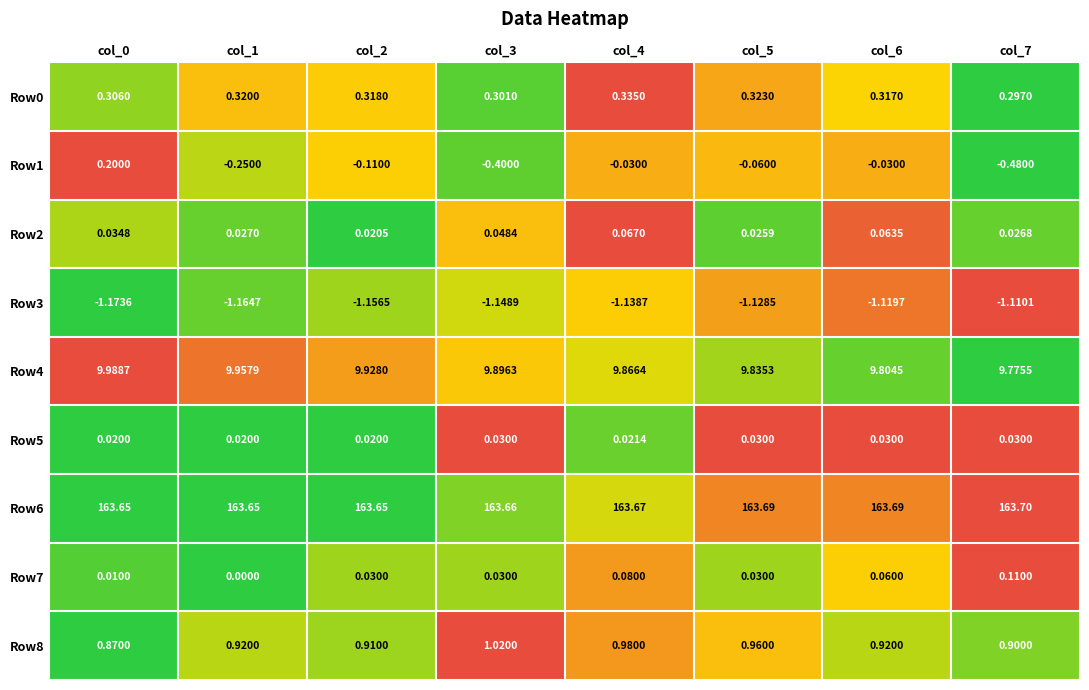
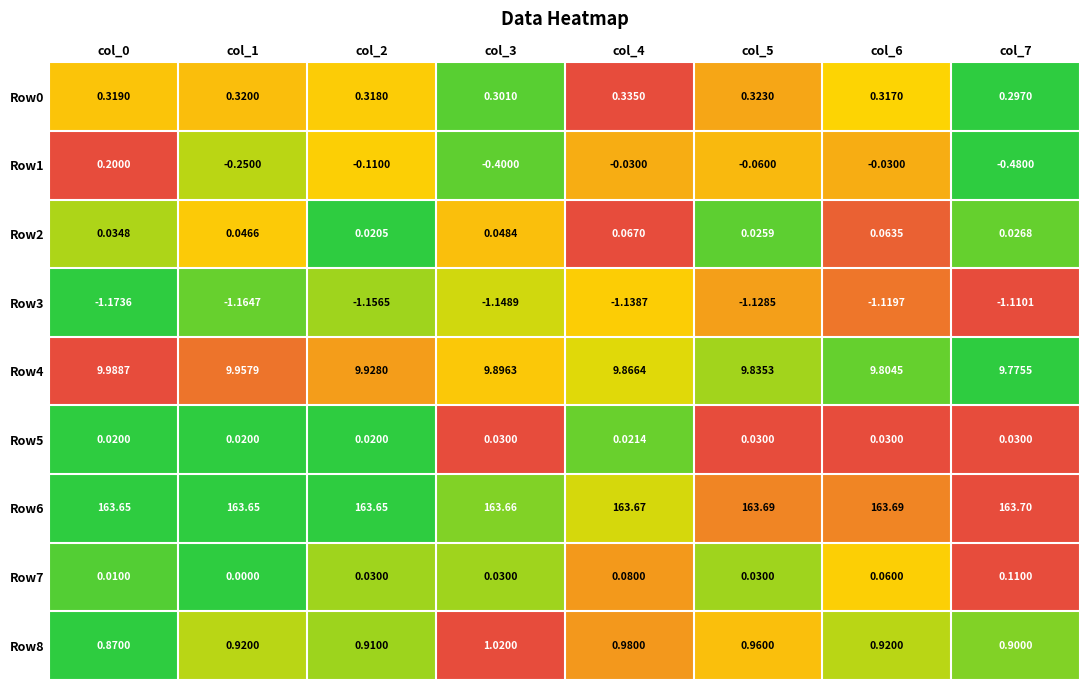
Row0, col_0: 0.3060 -> 0.3190
Row2, col_1: 0.0270 -> 0.0466
